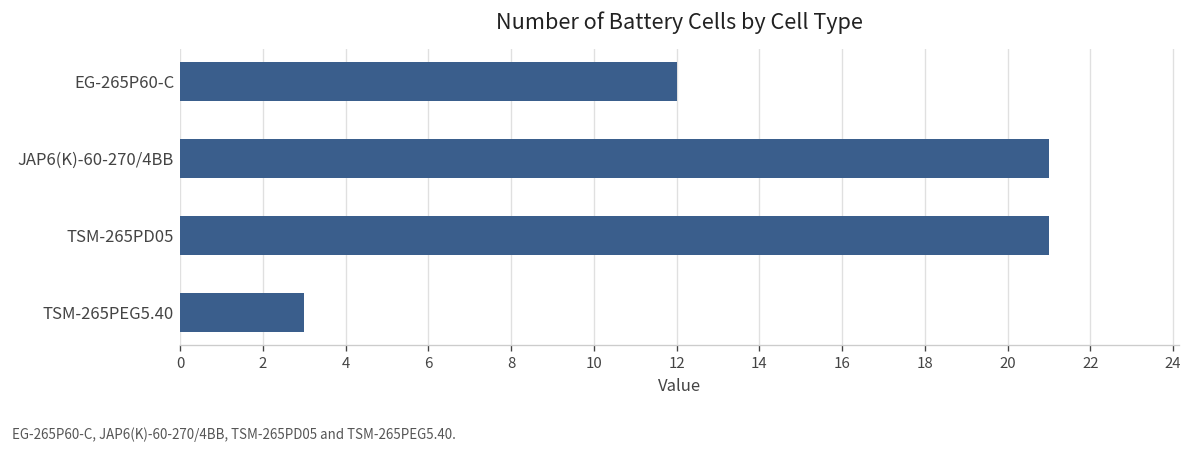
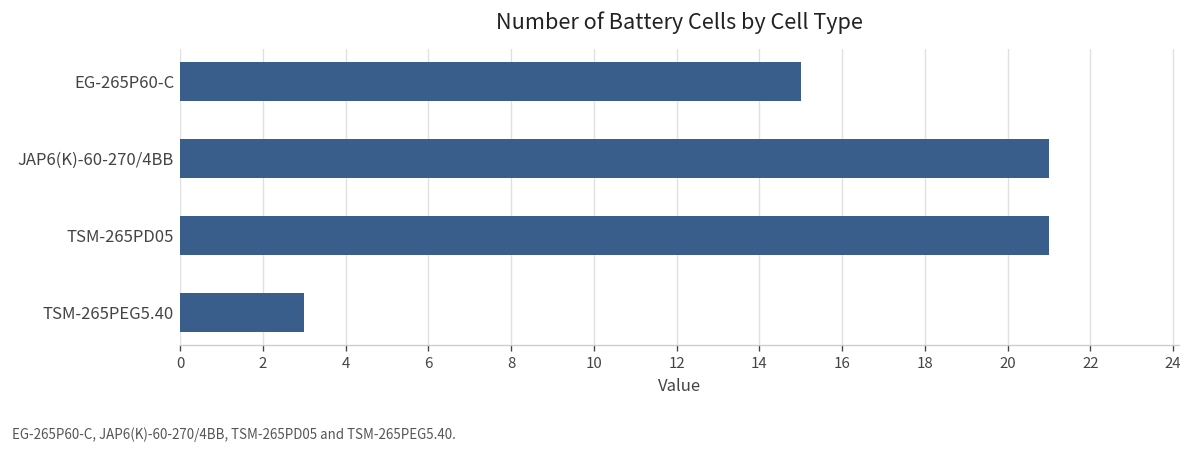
EG-265P60-C: 12 -> 15
